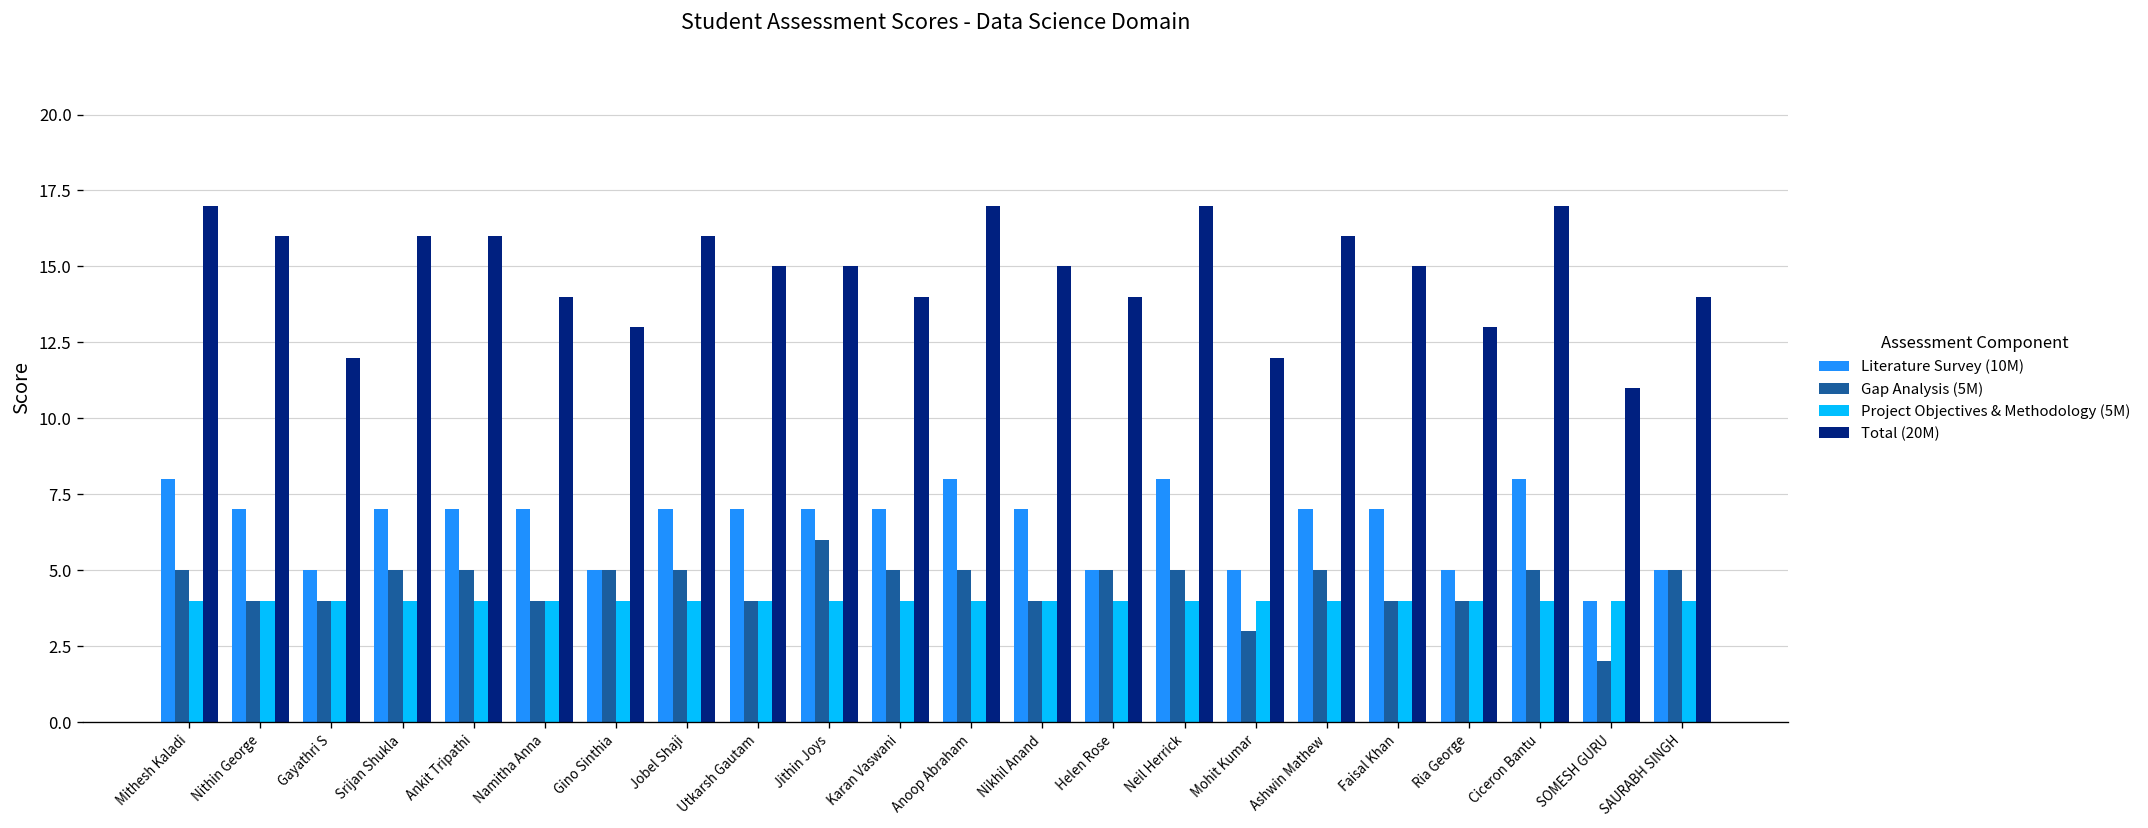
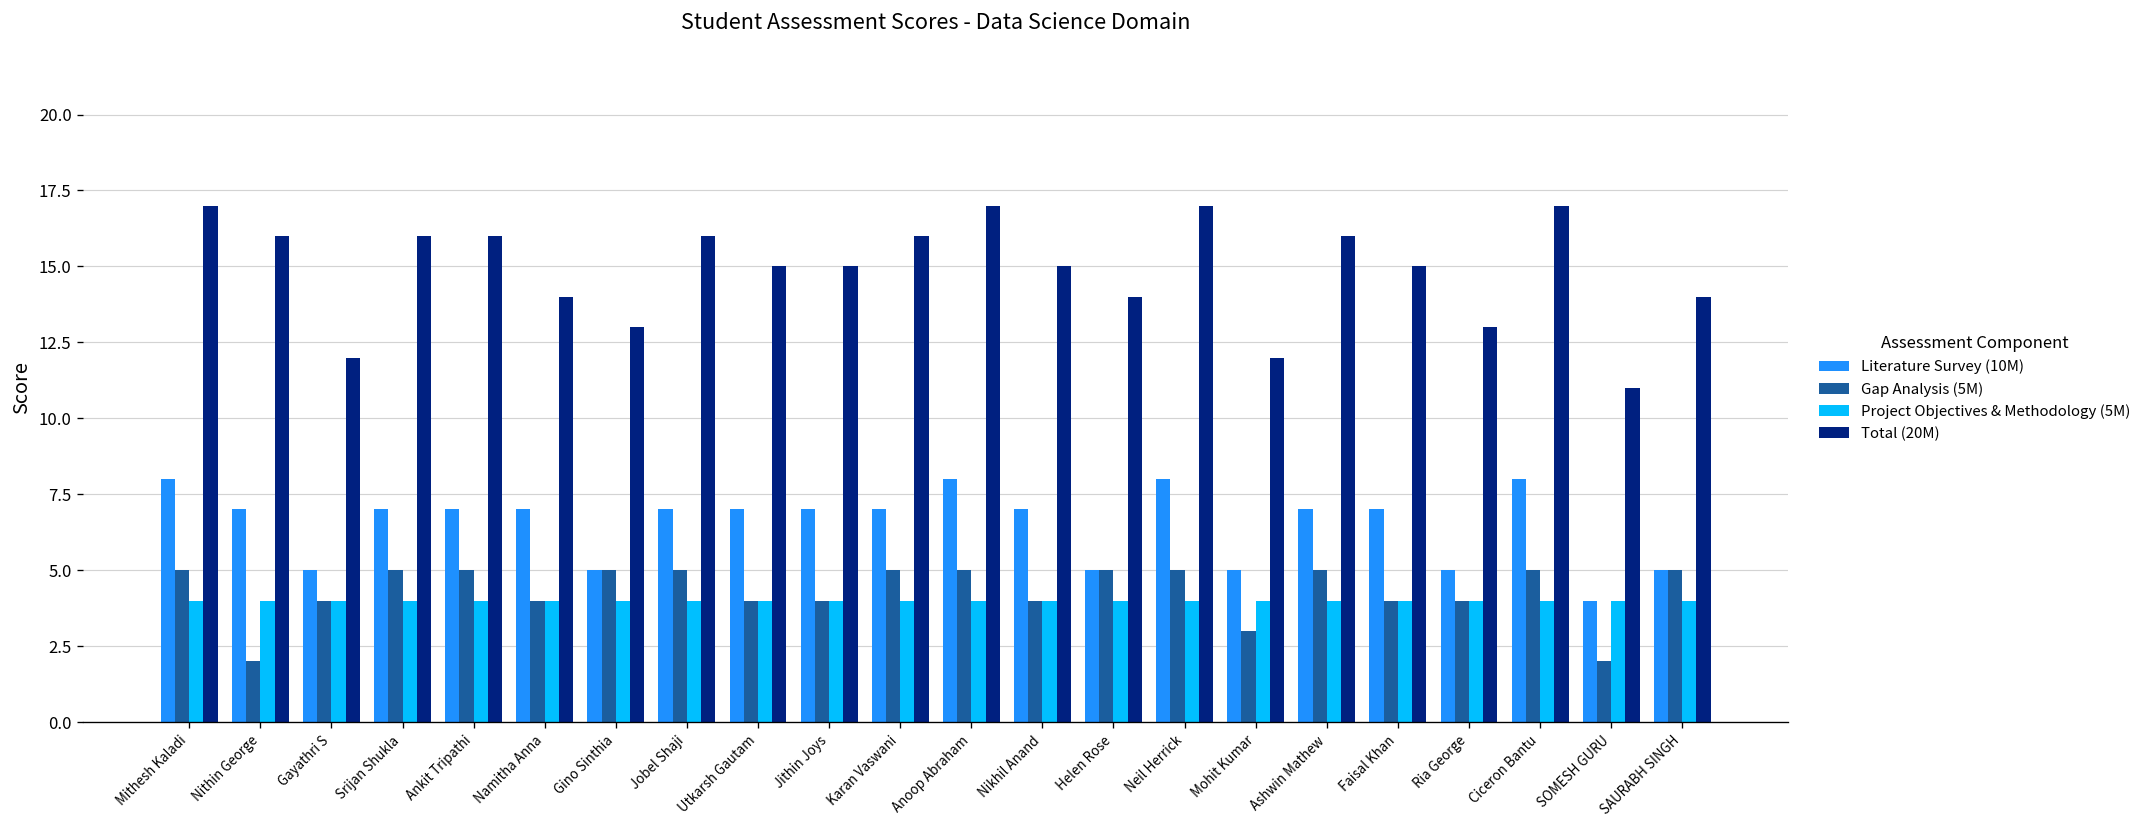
Gap Analysis (5M), Nithin George: 4 -> 2
Gap Analysis (5M), Jithin Joys: 6 -> 4
Total (20M), Karan Vaswani: 14 -> 16
